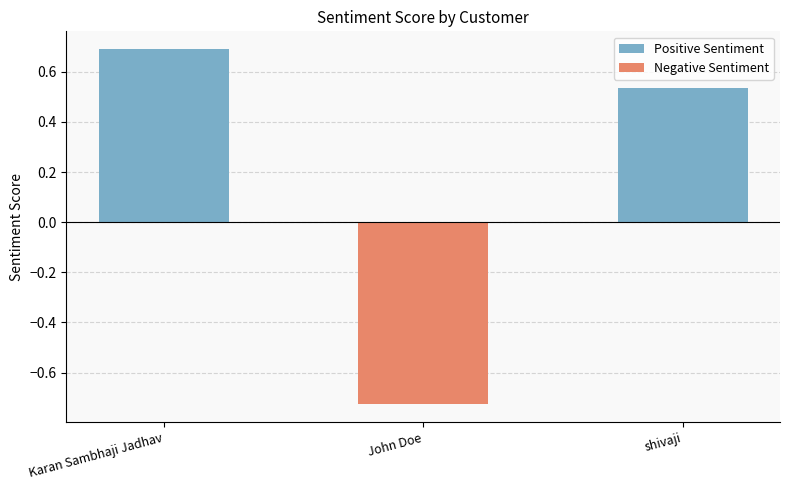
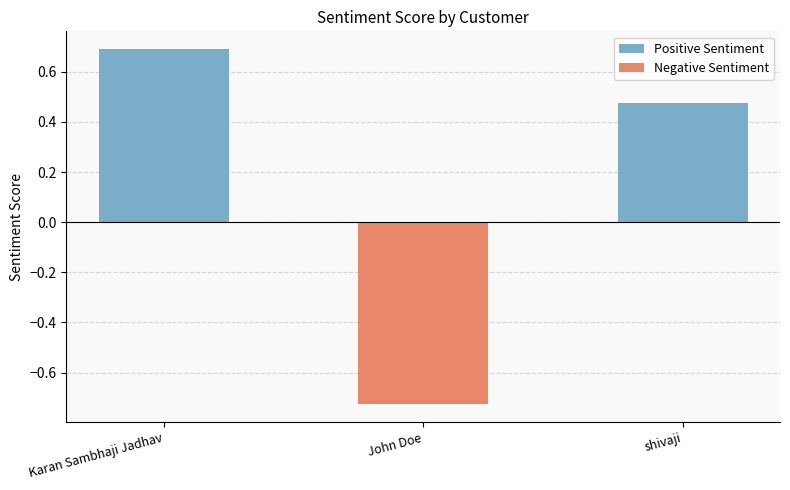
Positive Sentiment, shivaji: 0.54 -> 0.48
